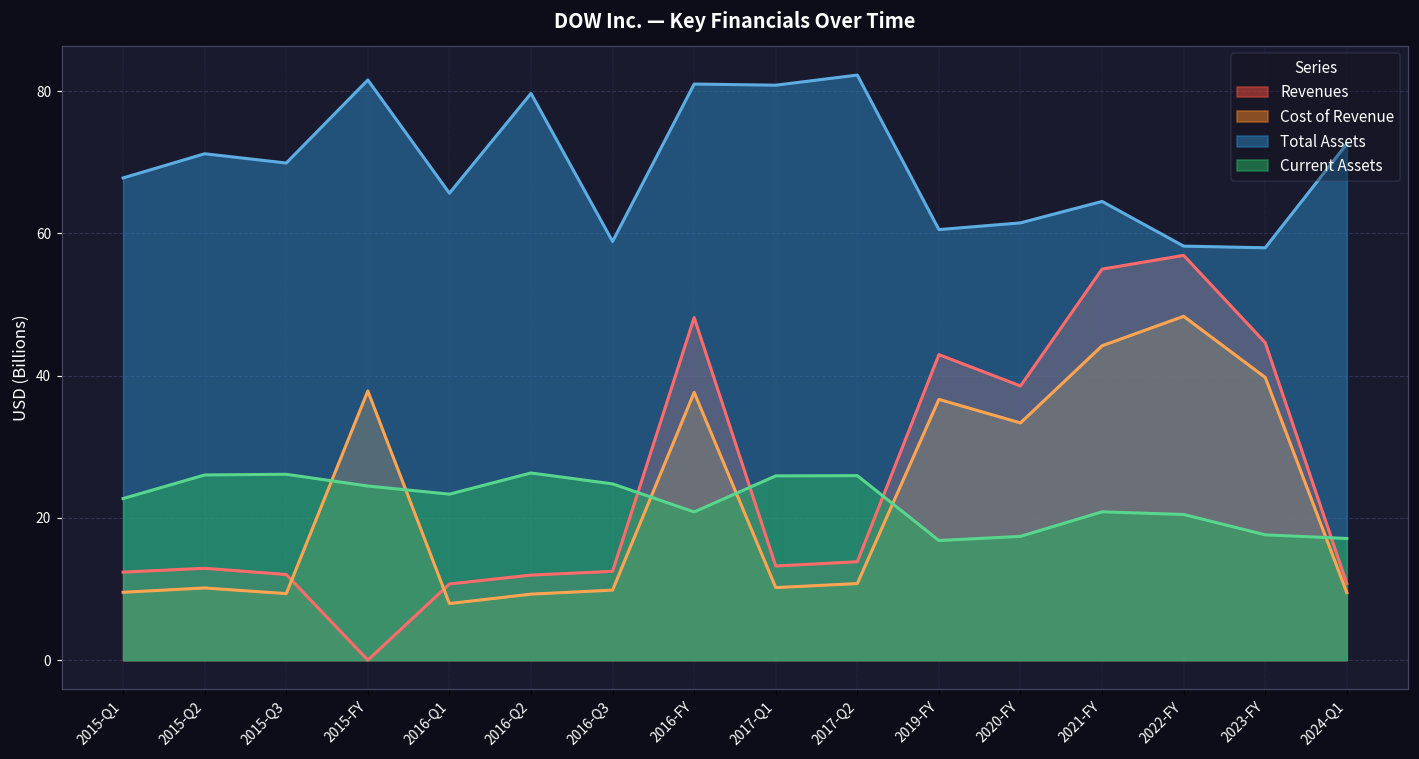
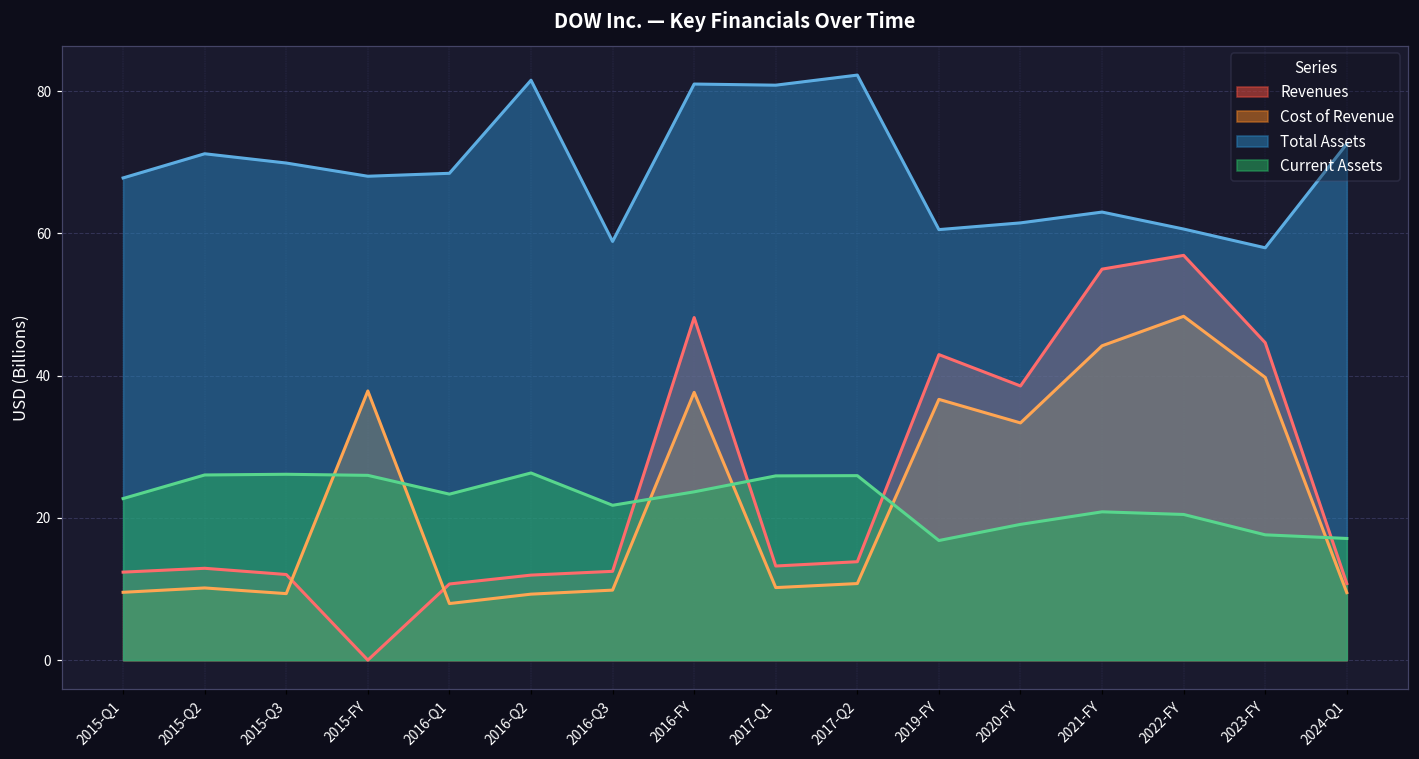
Total Assets, 2015-FY: 82 -> 68
Current Assets, 2015-FY: 24 -> 26
Total Assets, 2016-Q1: 66 -> 68
Total Assets, 2016-Q2: 80 -> 82
Current Assets, 2016-Q3: 25 -> 22
Current Assets, 2016-FY: 21 -> 24
Current Assets, 2020-FY: 17 -> 19
Total Assets, 2021-FY: 64 -> 63
Total Assets, 2022-FY: 58 -> 61
